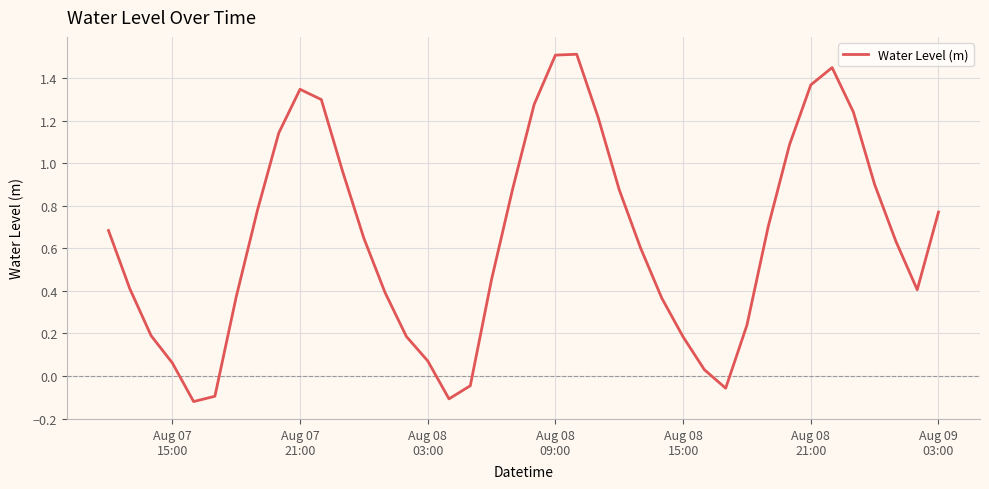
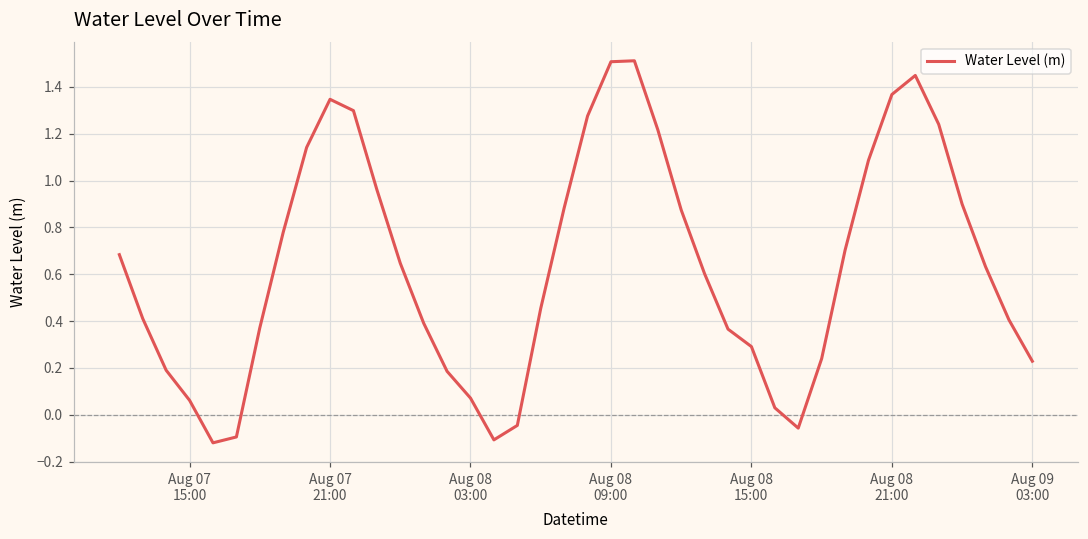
Aug 08 15:00: 0.18 -> 0.29
Aug 09 03:00: 0.77 -> 0.23
